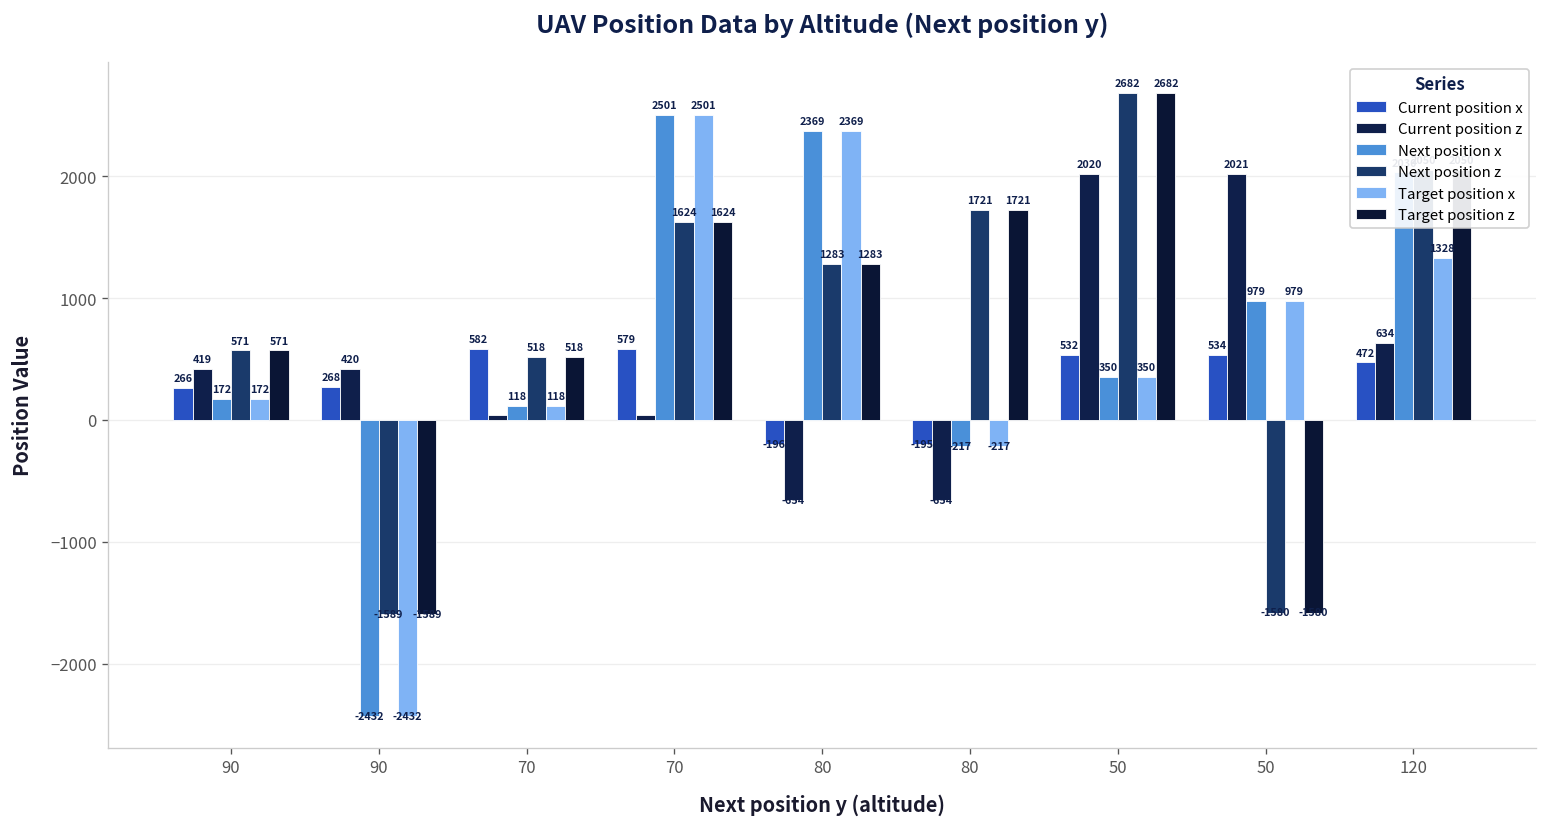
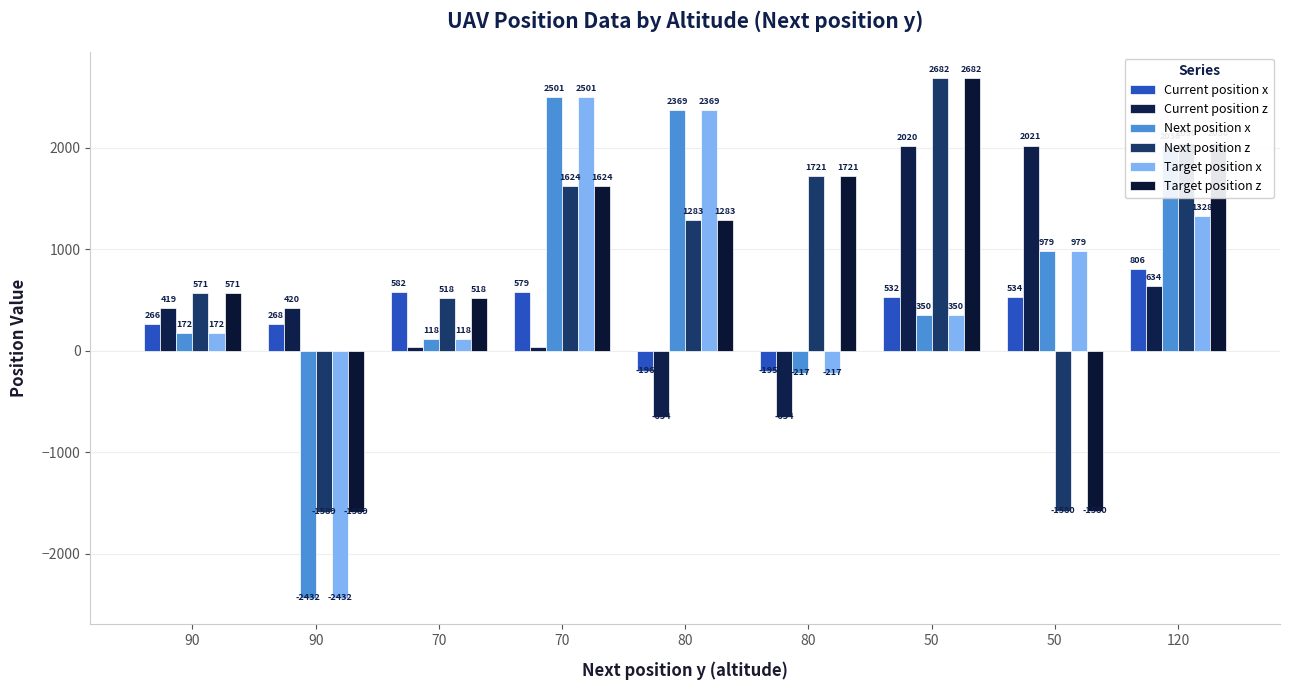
Current position x, 120: 472 -> 806
